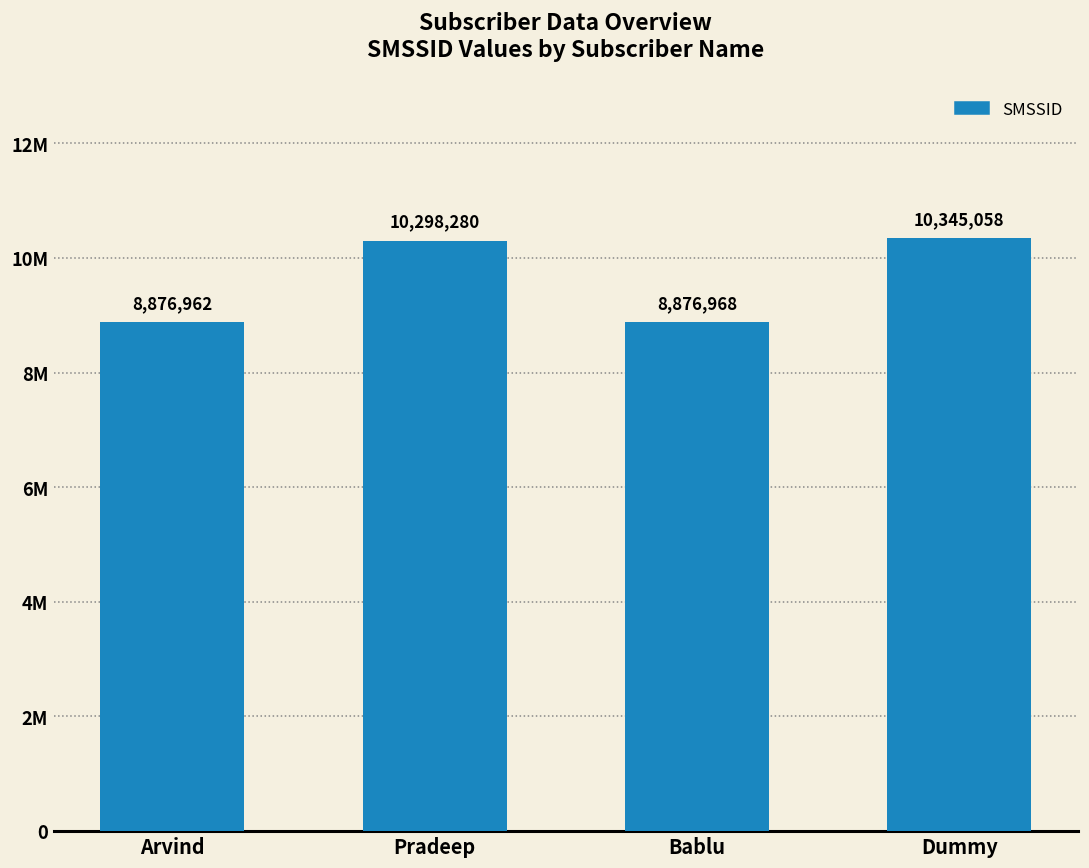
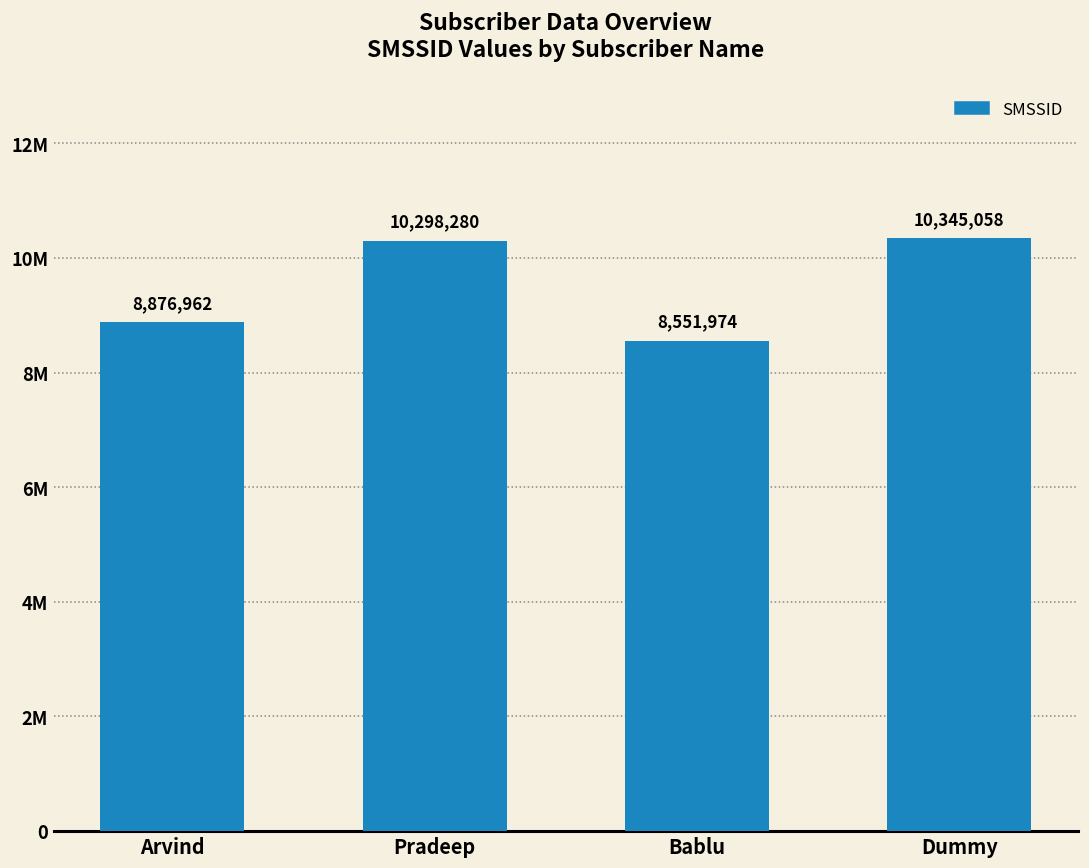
Bablu: 8,876,968 -> 8,551,974
